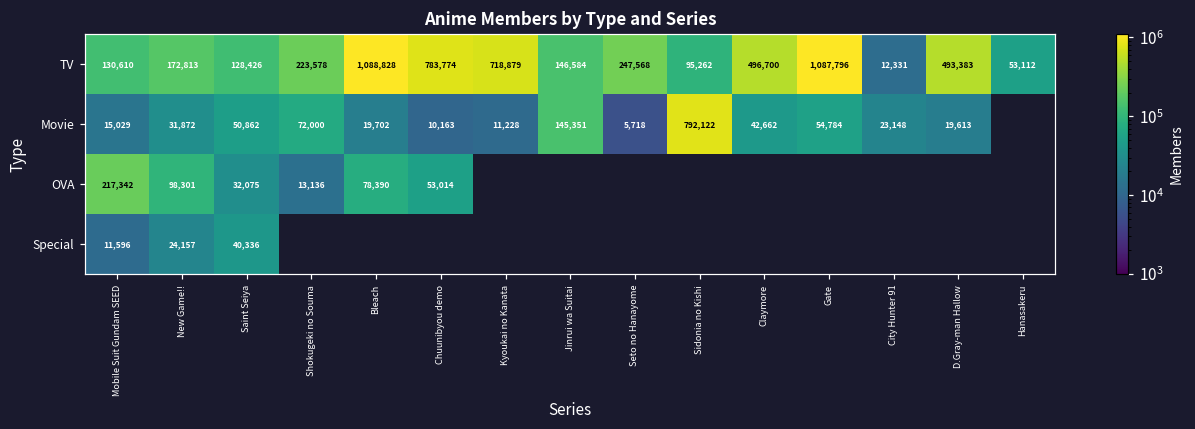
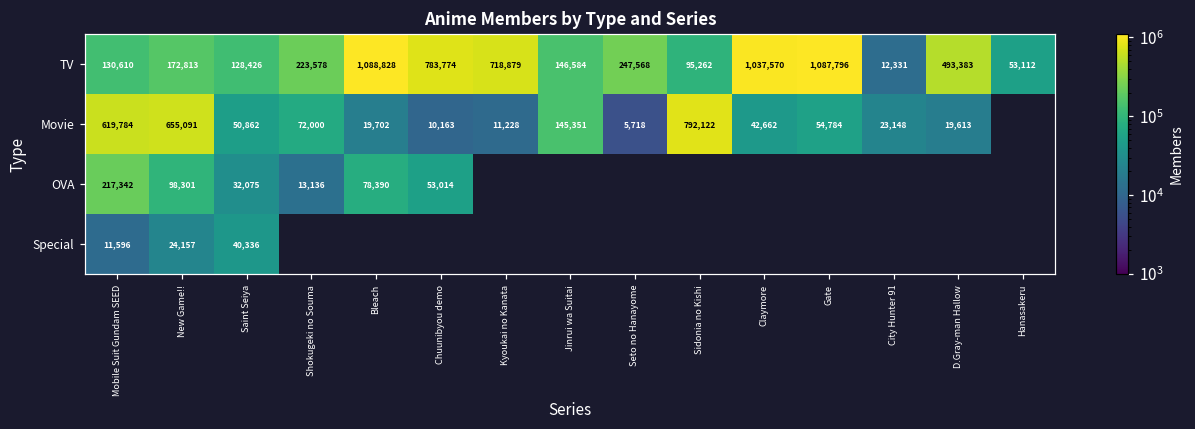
TV, Claymore: 496,700 -> 1,037,570
Movie, Mobile Suit Gundam SEED: 15,029 -> 619,784
Movie, New Game!!: 31,872 -> 655,091
